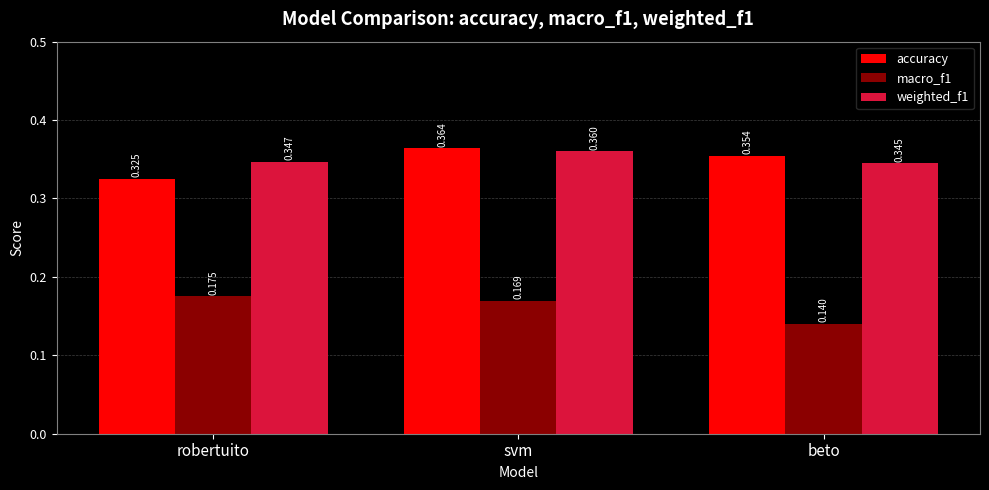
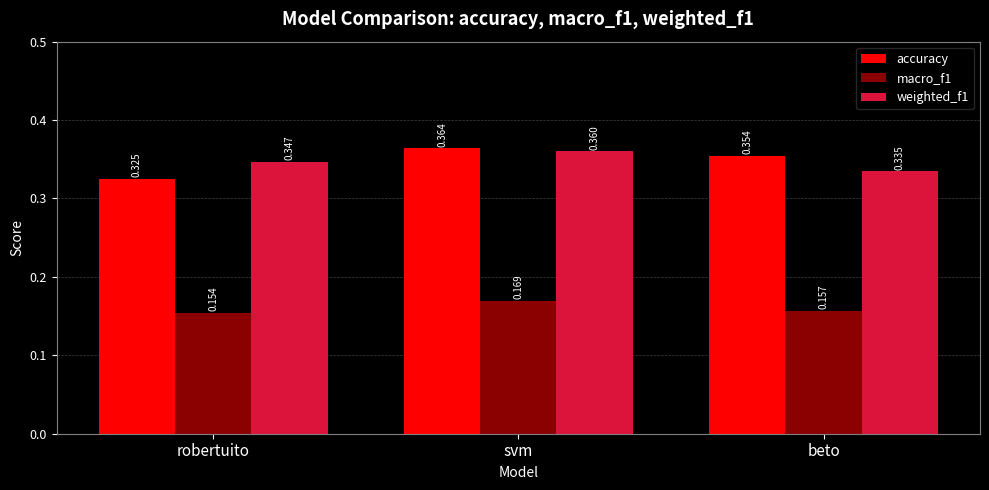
macro_f1, robertuito: 0.175 -> 0.154
macro_f1, beto: 0.140 -> 0.157
weighted_f1, beto: 0.345 -> 0.335
